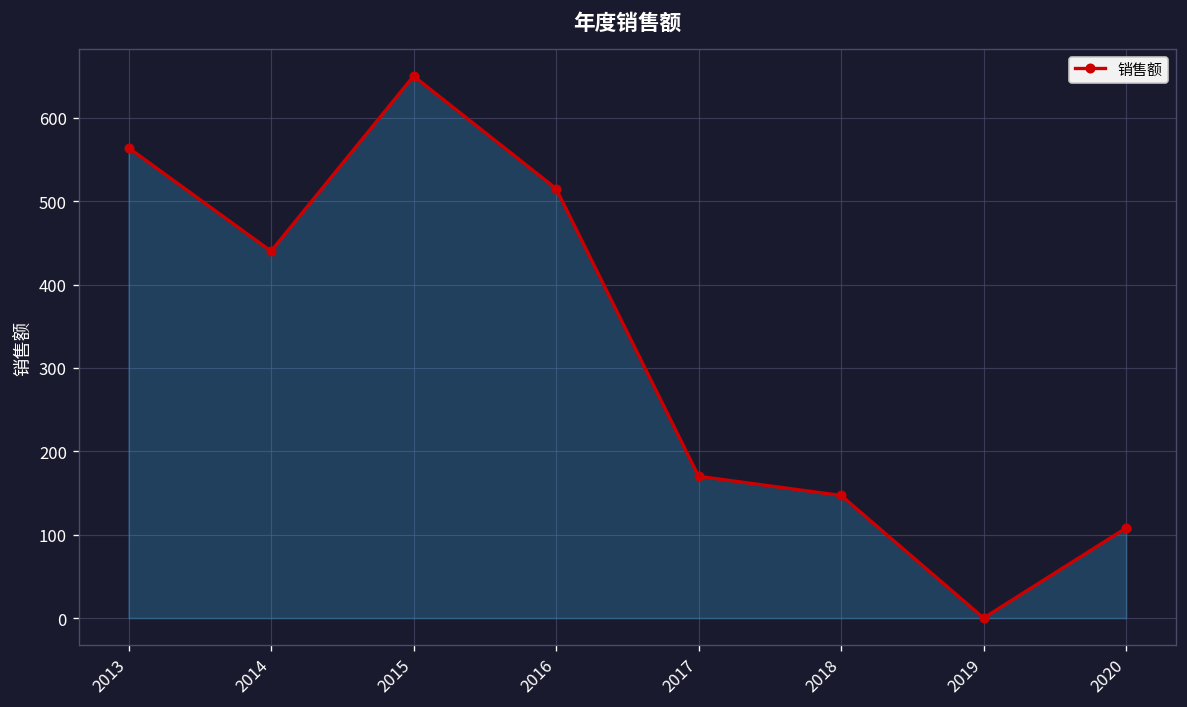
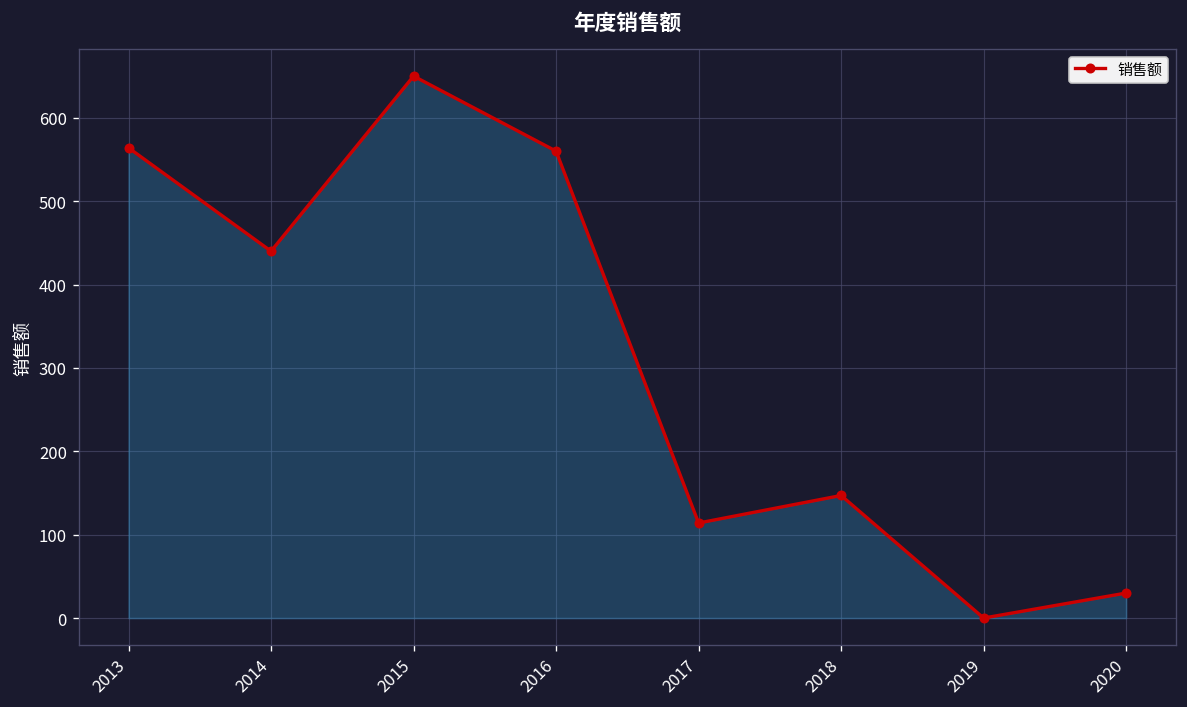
2016: 520 -> 560
2017: 170 -> 110
2020: 110 -> 30
